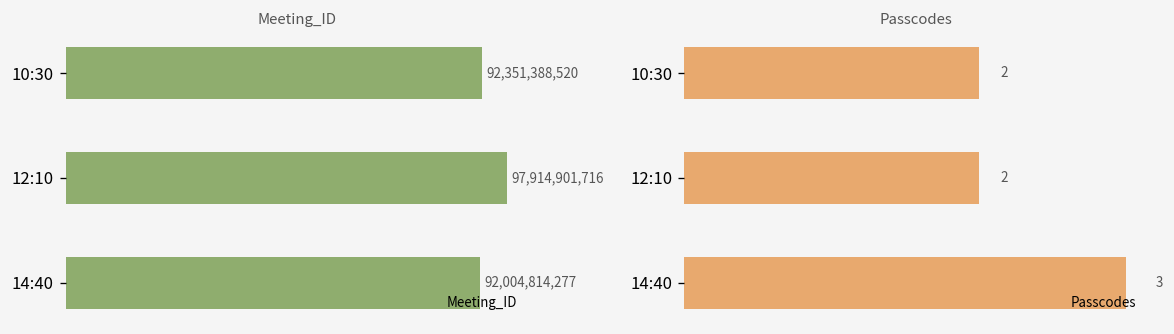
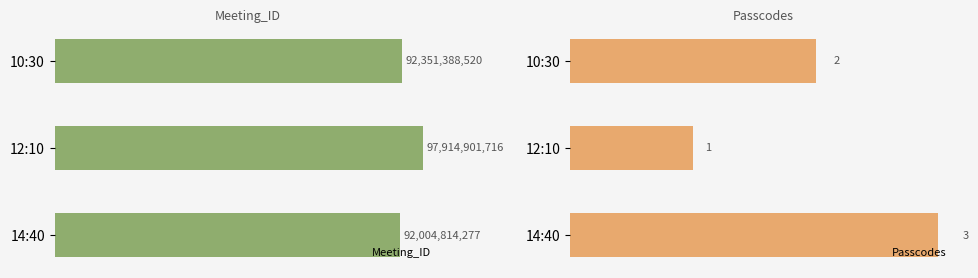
Passcodes, 12:10: 2 -> 1
